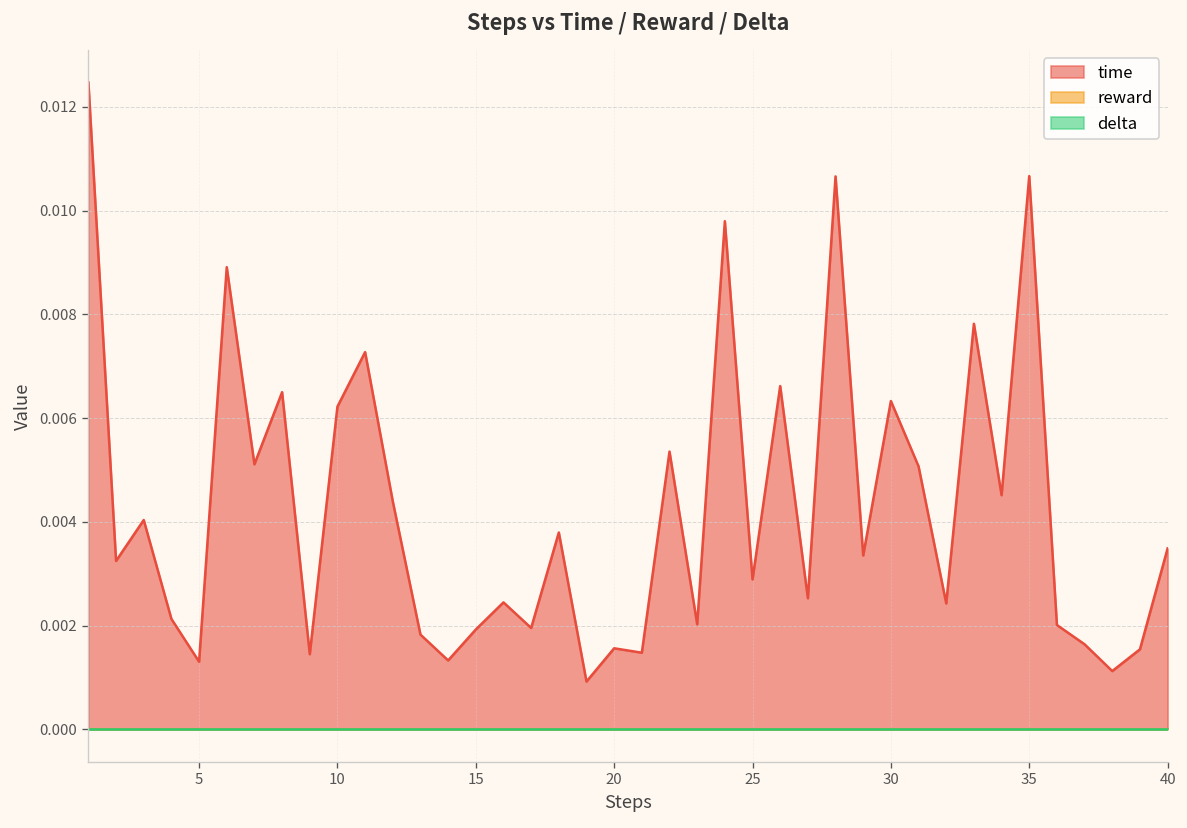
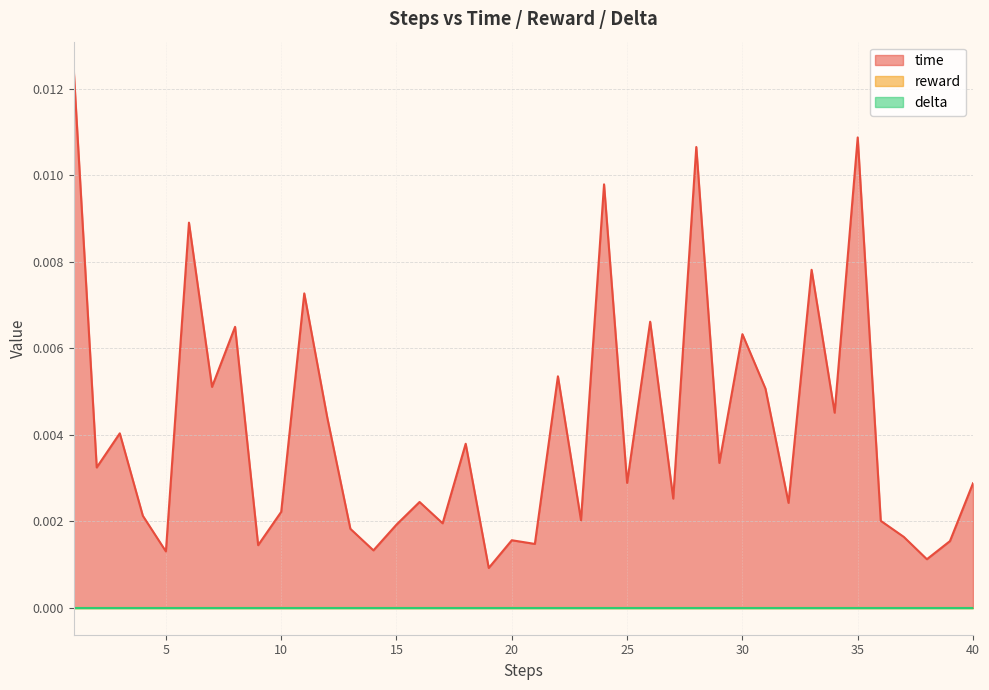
time, 10: 0.0062 -> 0.0022
time, 35: 0.0107 -> 0.0109
time, 40: 0.0035 -> 0.0029
